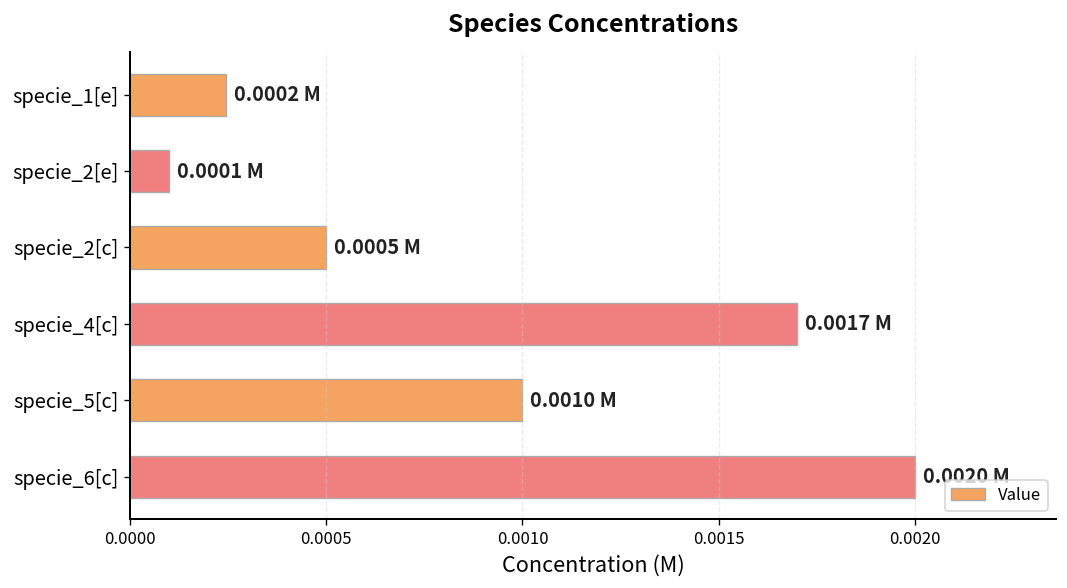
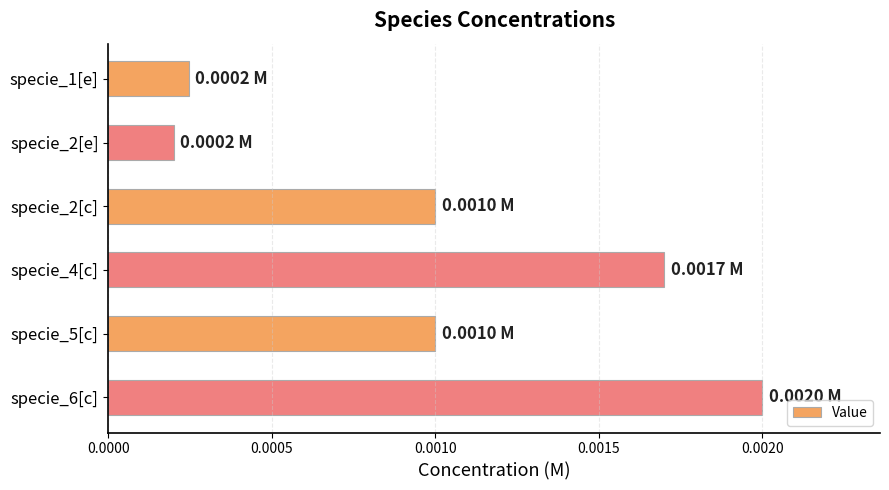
specie_2[e]: 0.0001 -> 0.0002
specie_2[c]: 0.0005 -> 0.0010
